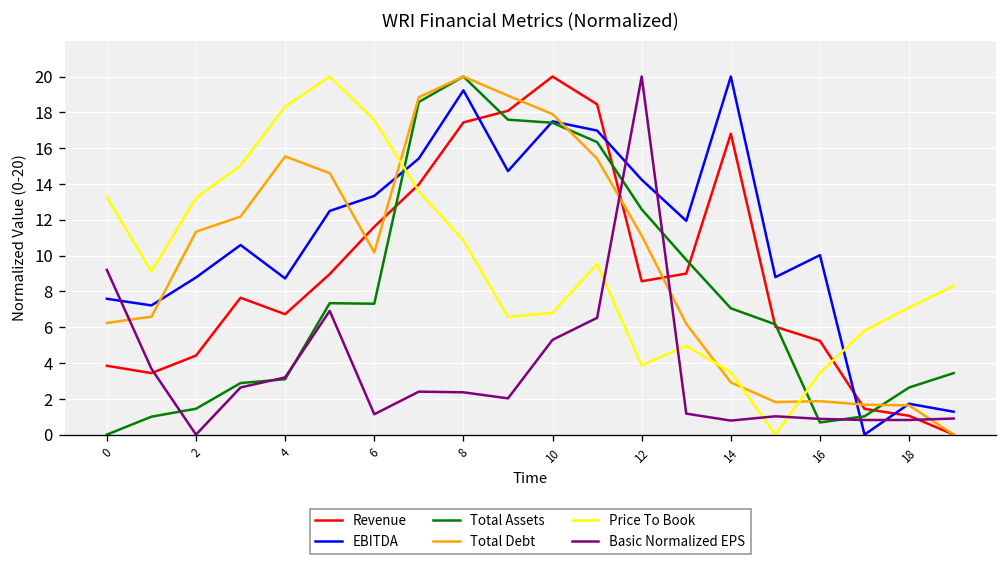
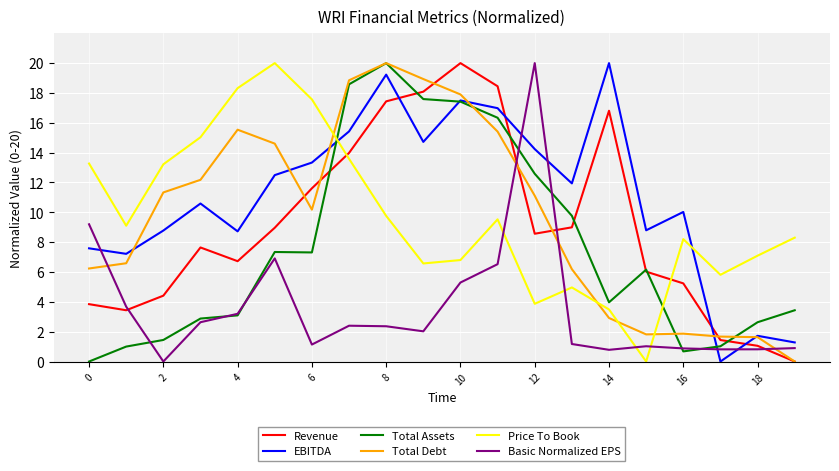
Price To Book, 8: 10.8 -> 9.8
Total Assets, 14: 7.1 -> 4.0
Price To Book, 16: 3.5 -> 8.2
